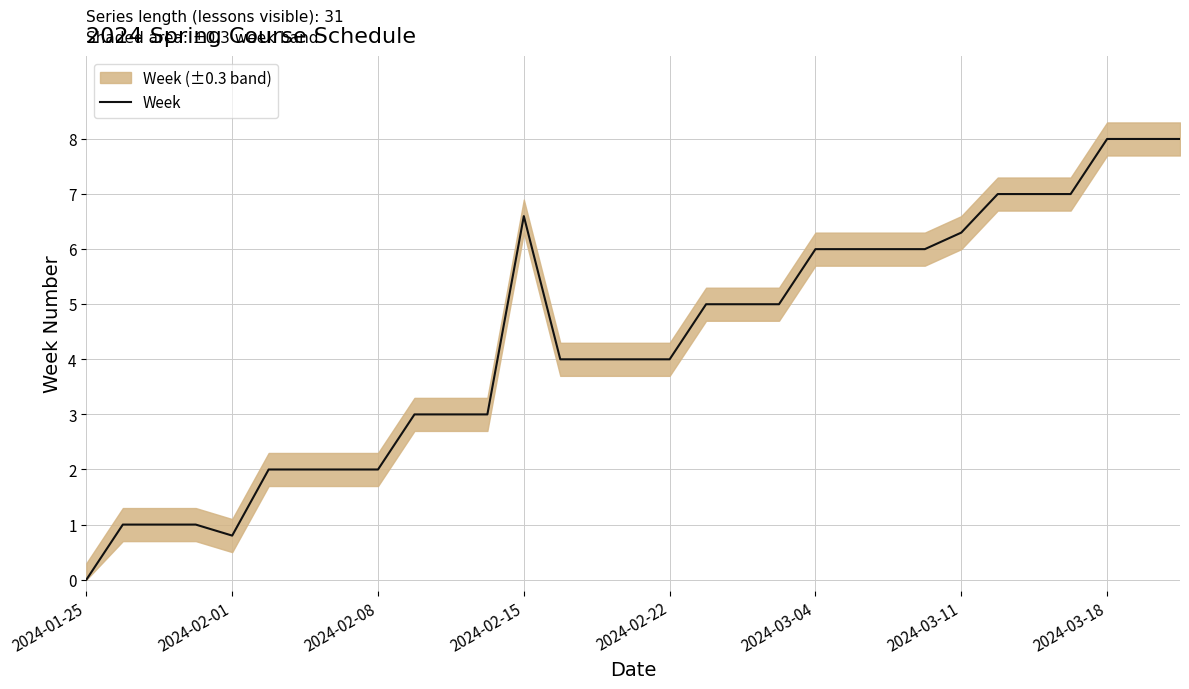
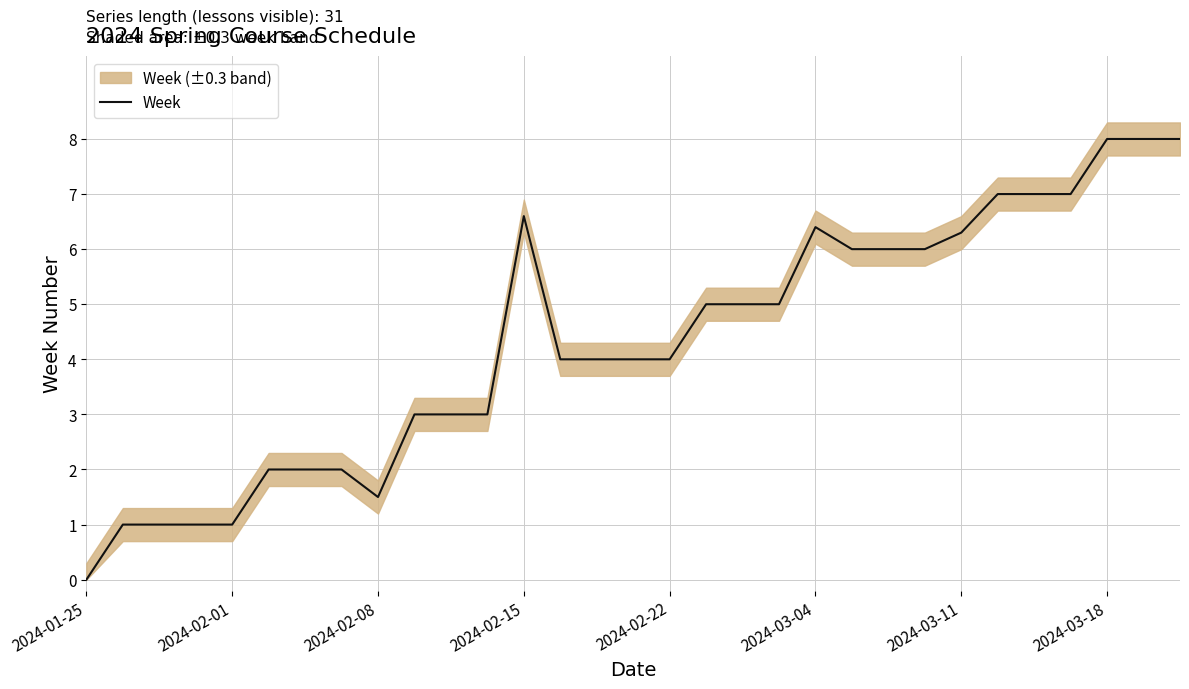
Week, 2024-02-01: 0.8 -> 1.0
Week, 2024-02-08: 2.0 -> 1.5
Week, 2024-03-04: 6.0 -> 6.4
